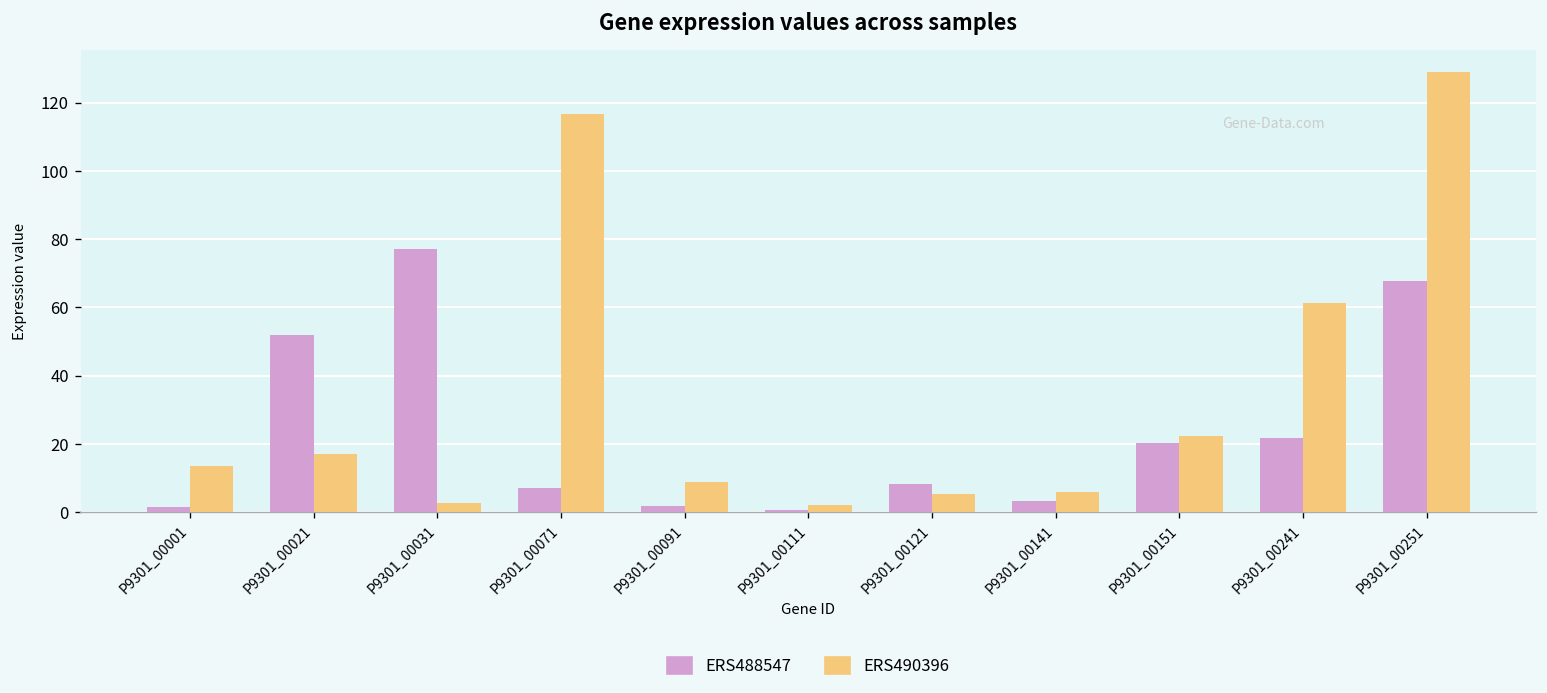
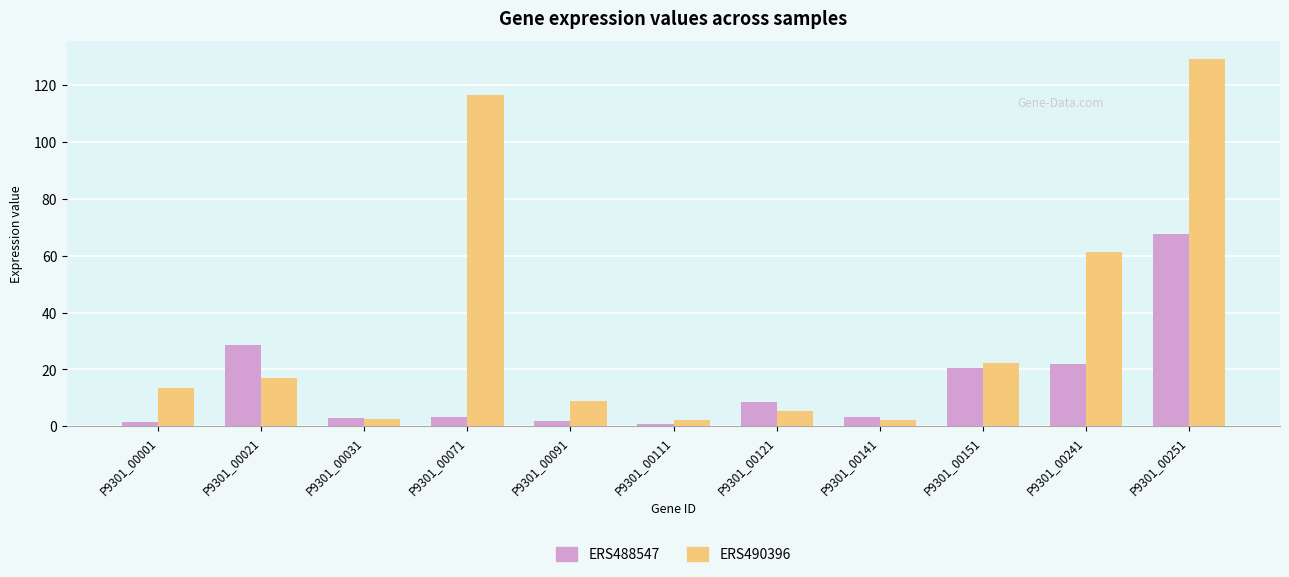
ERS488547, P9301_00021: 52 -> 29
ERS488547, P9301_00031: 77 -> 3
ERS488547, P9301_00071: 7 -> 3
ERS490396, P9301_00141: 6 -> 2
